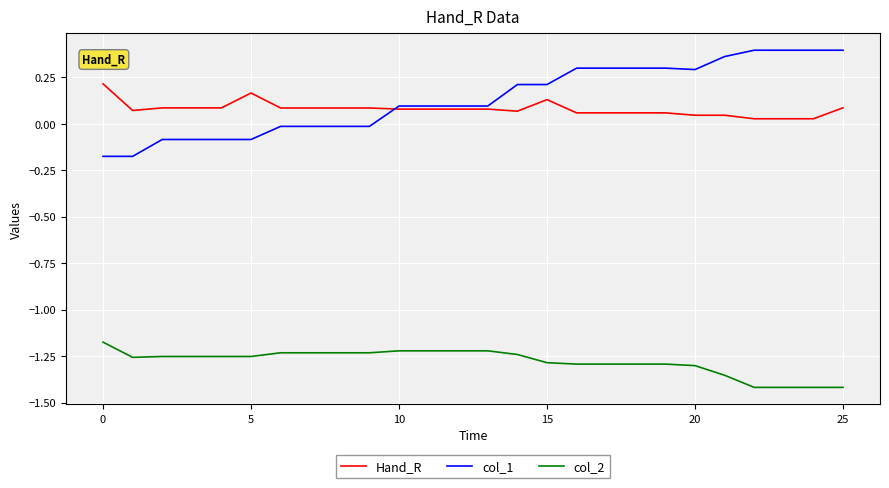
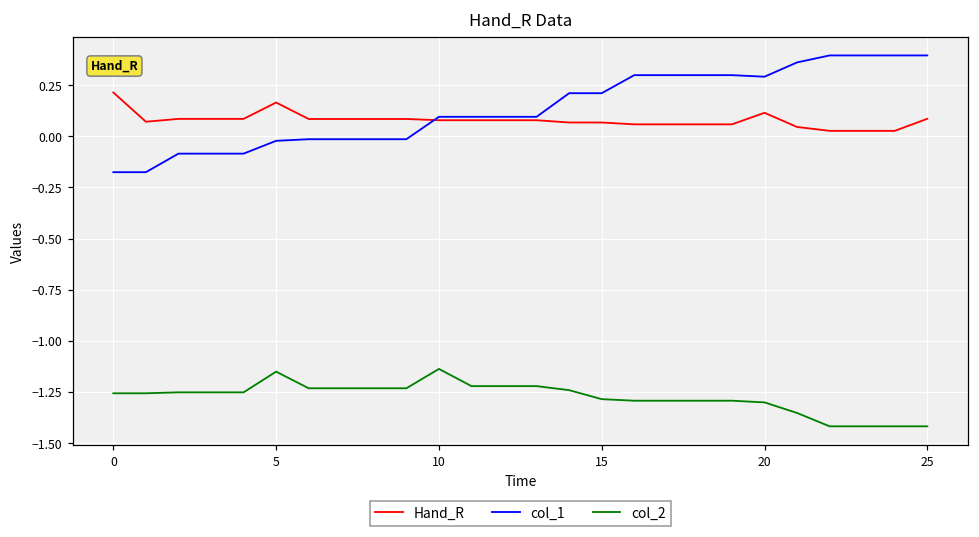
col_2, 0: -1.18 -> -1.26
col_1, 5: -0.08 -> -0.02
col_2, 5: -1.25 -> -1.15
col_2, 10: -1.22 -> -1.14
Hand_R, 15: 0.13 -> 0.07
Hand_R, 20: 0.05 -> 0.12
